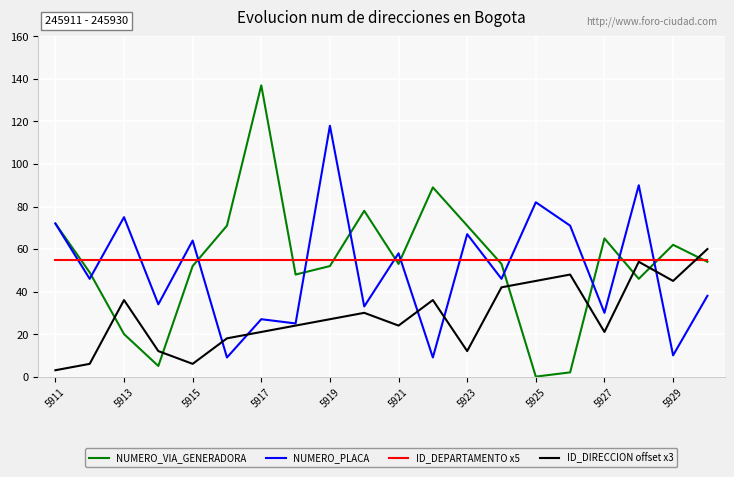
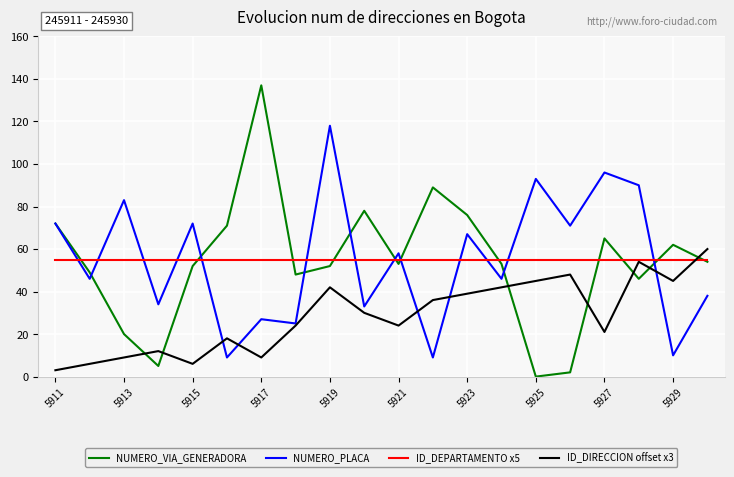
NUMERO_PLACA, 5913: 75 -> 83
ID_DIRECCION offset x3, 5913: 36 -> 9
NUMERO_PLACA, 5915: 64 -> 72
ID_DIRECCION offset x3, 5917: 21 -> 9
ID_DIRECCION offset x3, 5919: 27 -> 42
NUMERO_VIA_GENERADORA, 5923: 71 -> 76
ID_DIRECCION offset x3, 5923: 12 -> 39
NUMERO_PLACA, 5925: 82 -> 93
NUMERO_PLACA, 5927: 30 -> 96
